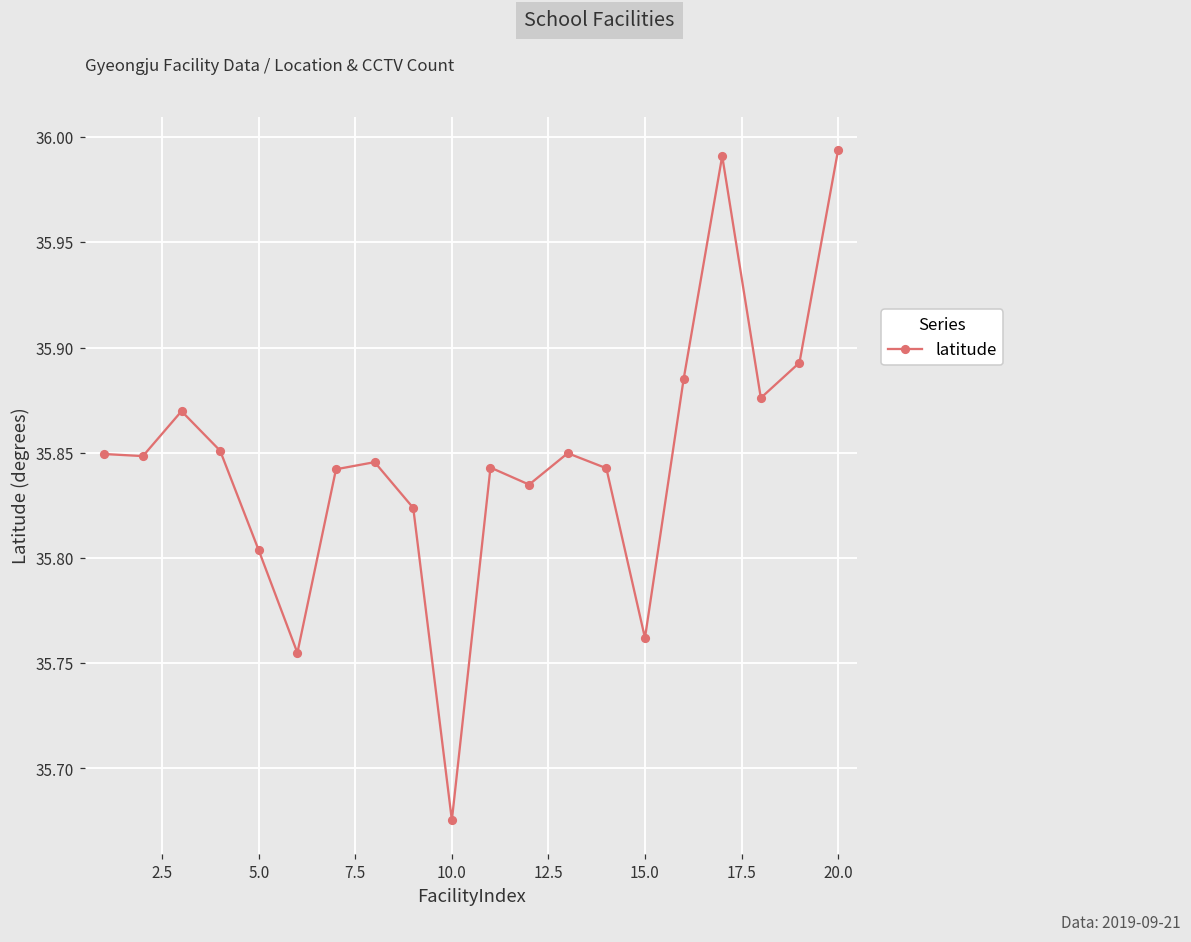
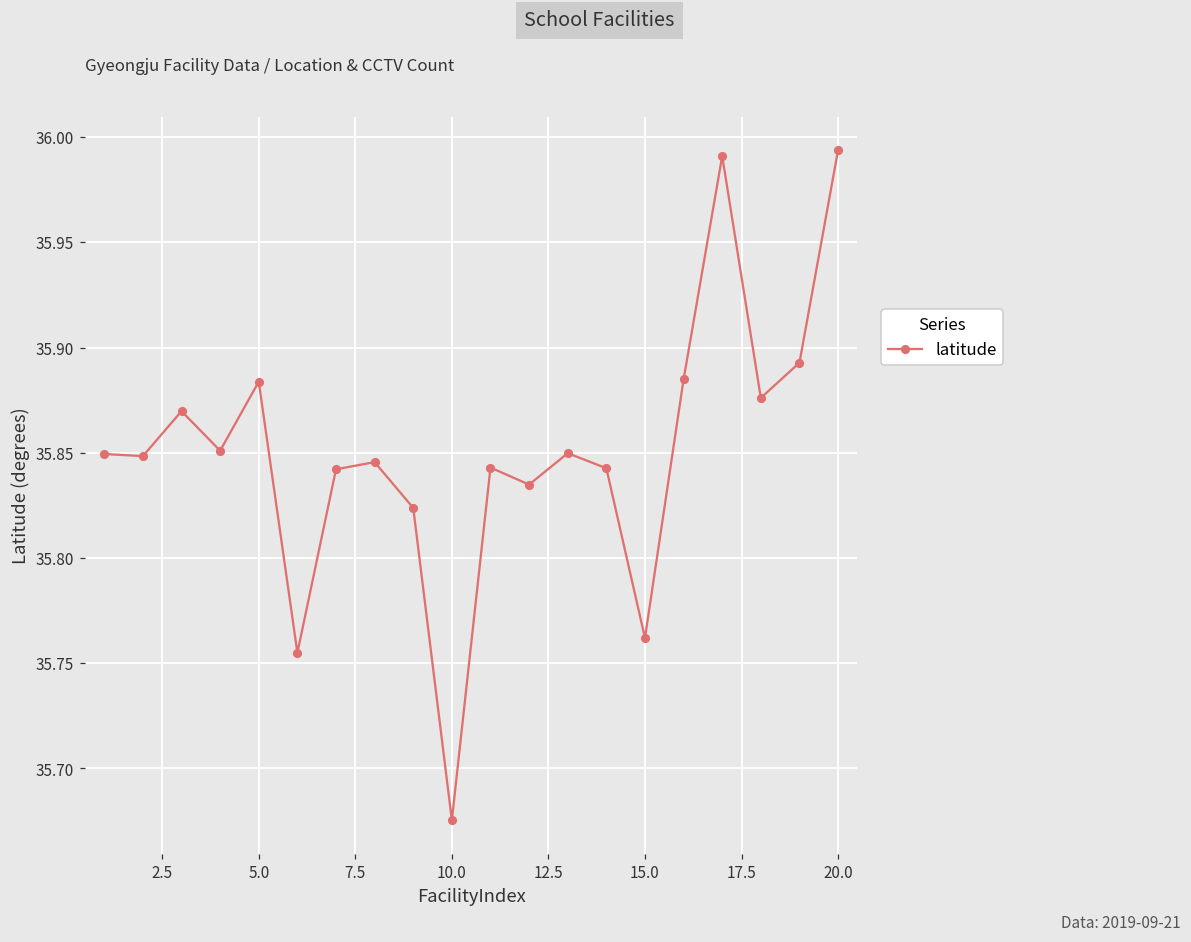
5.0: 35.804 -> 35.884
